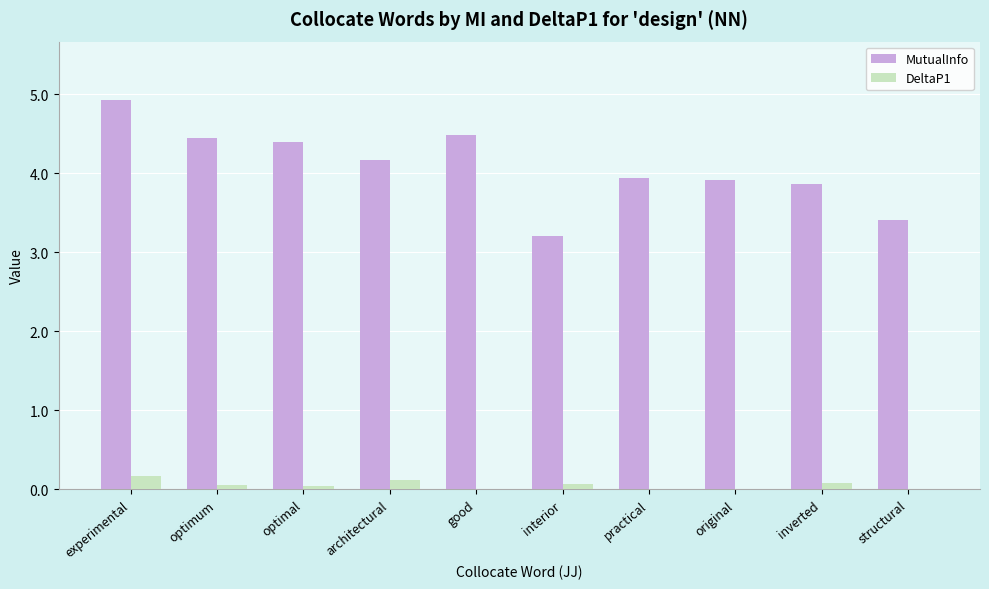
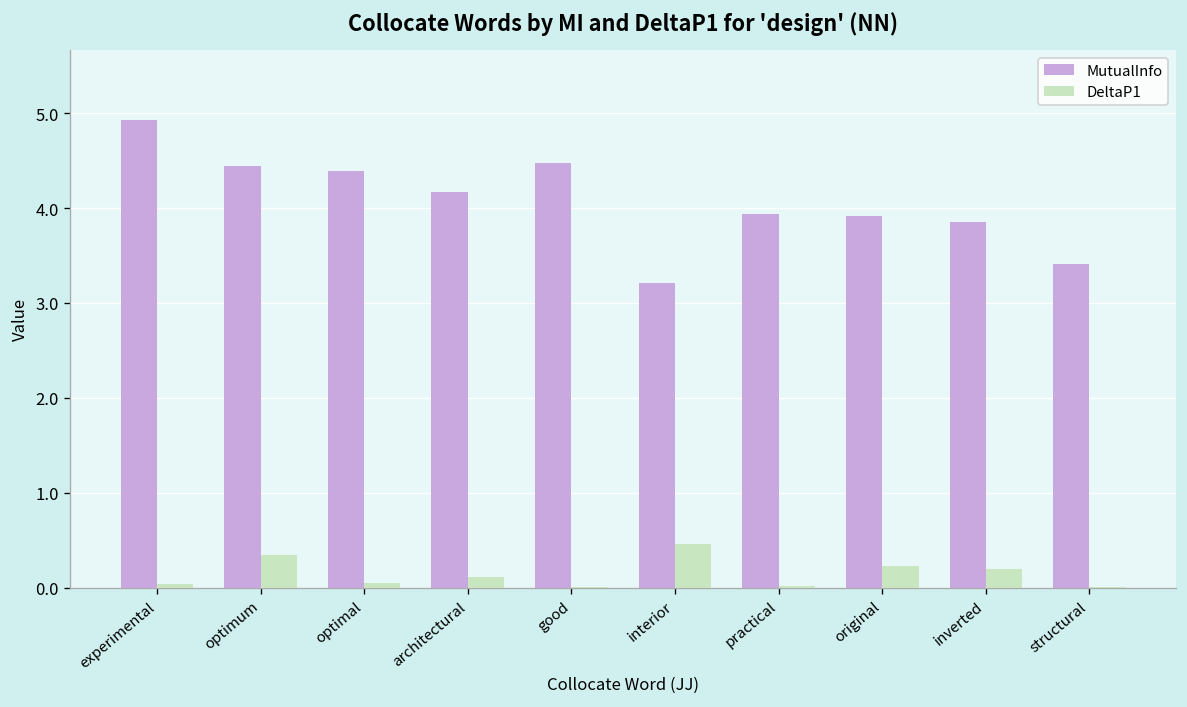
DeltaP1, experimental: 0.2 -> 0.0
DeltaP1, optimum: 0.1 -> 0.3
DeltaP1, interior: 0.1 -> 0.5
DeltaP1, original: 0.0 -> 0.2
DeltaP1, inverted: 0.1 -> 0.2
